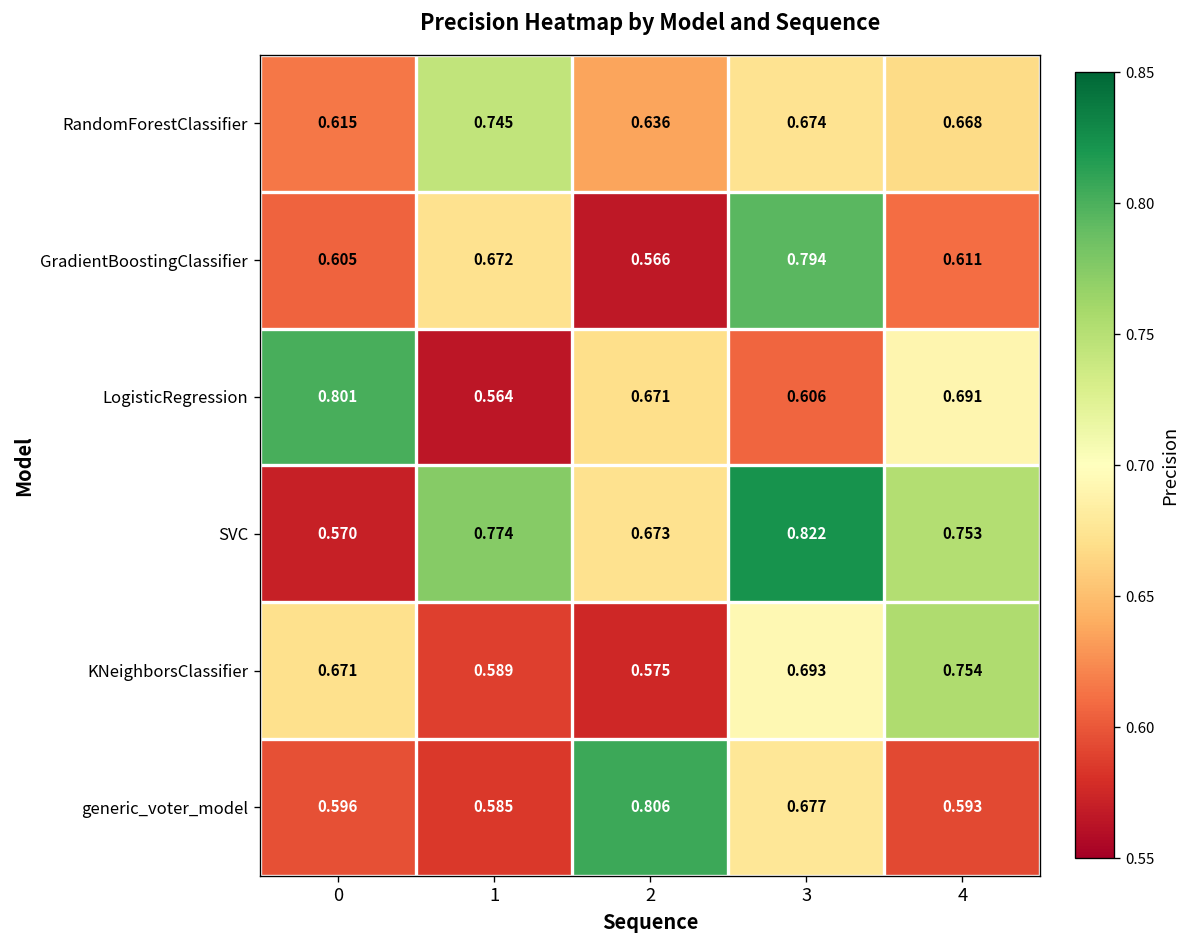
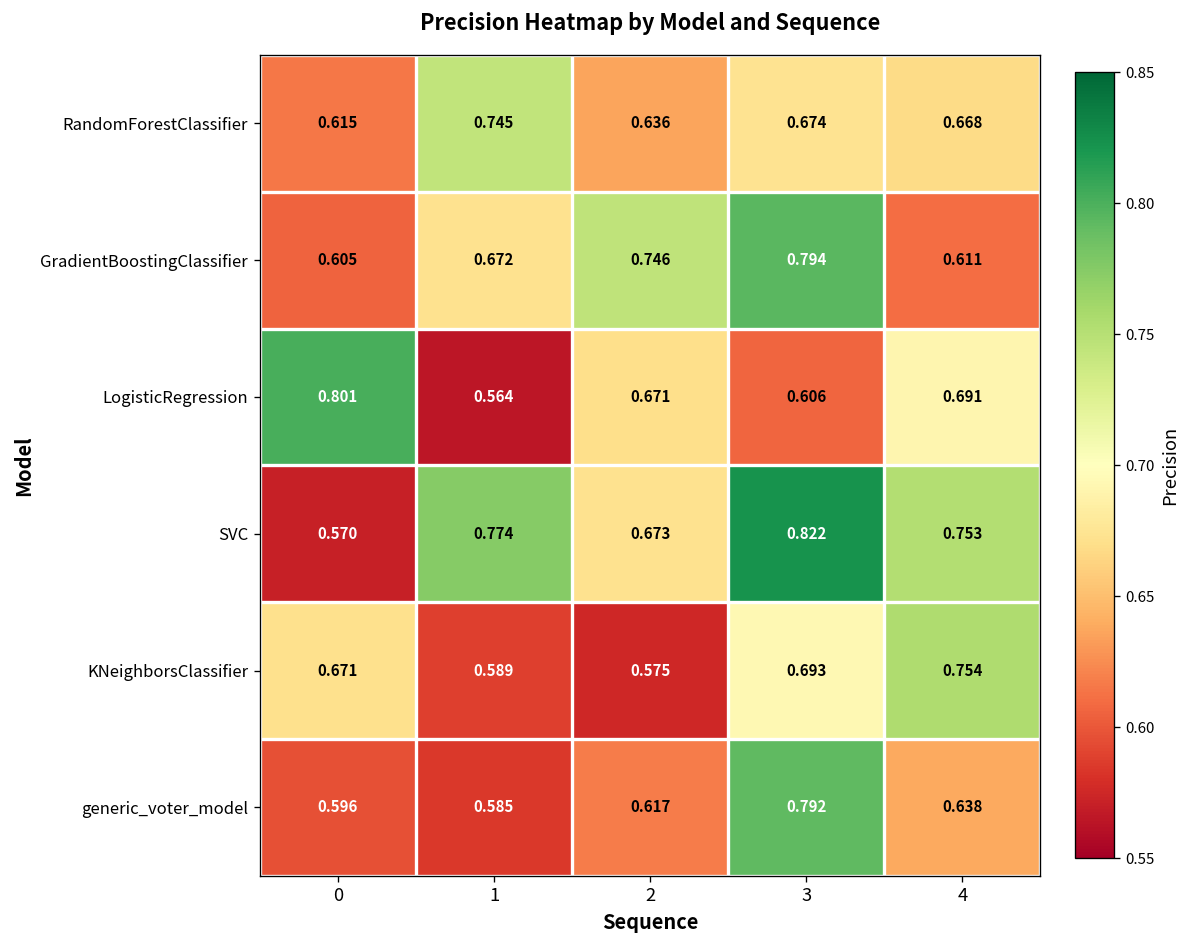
GradientBoostingClassifier, 2: 0.566 -> 0.746
generic_voter_model, 2: 0.806 -> 0.617
generic_voter_model, 3: 0.677 -> 0.792
generic_voter_model, 4: 0.593 -> 0.638
